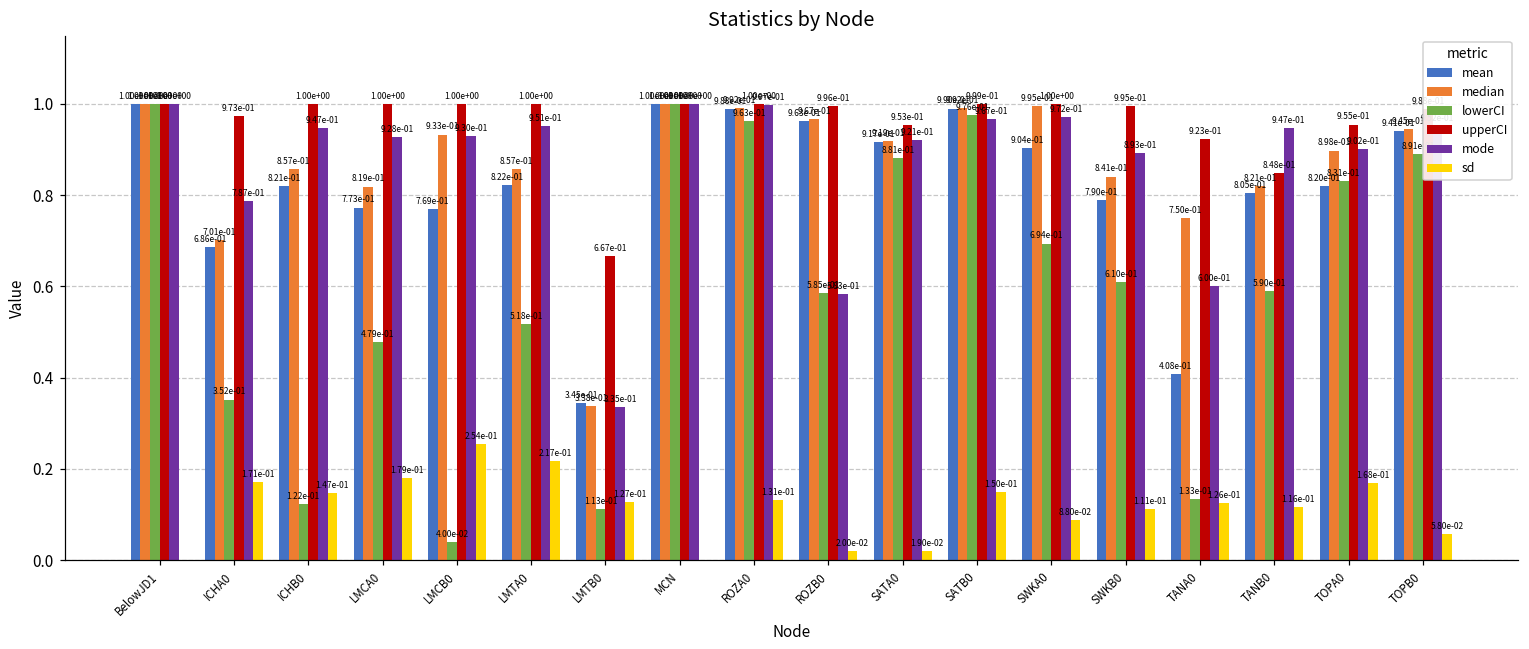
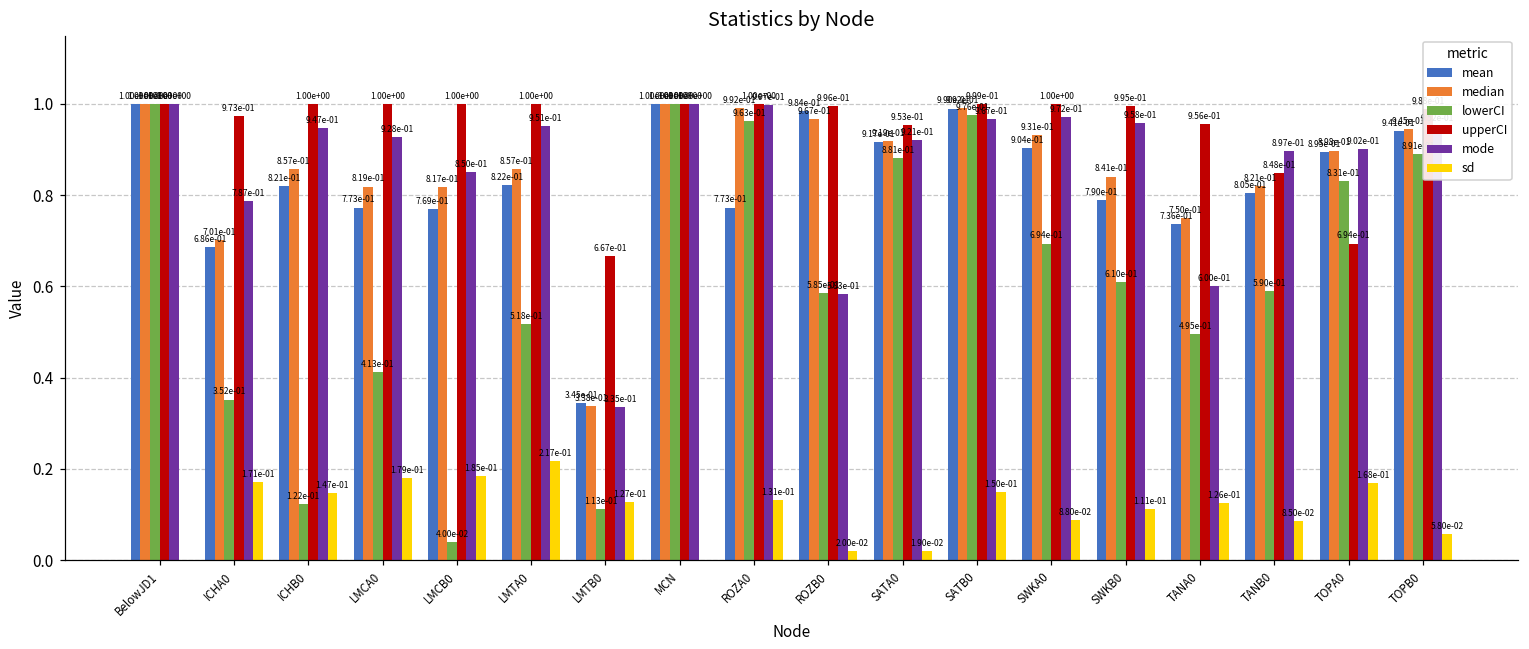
lowerCI, LMCA0: 4.79e-01 -> 4.13e-01
median, LMCB0: 9.33e-01 -> 8.17e-01
mode, LMCB0: 9.30e-01 -> 8.50e-01
sd, LMCB0: 2.54e-01 -> 1.85e-01
mean, ROZA0: 9.88e-01 -> 7.73e-01
mean, ROZB0: 9.63e-01 -> 9.84e-01
median, SWKA0: 9.95e-01 -> 9.31e-01
mode, SWKB0: 8.93e-01 -> 9.58e-01
mean, TANA0: 4.08e-01 -> 7.36e-01
lowerCI, TANA0: 1.33e-01 -> 4.95e-01
upperCI, TANA0: 9.23e-01 -> 9.56e-01
mode, TANB0: 9.47e-01 -> 8.97e-01
sd, TANB0: 1.16e-01 -> 8.50e-02
mean, TOPA0: 8.20e-01 -> 8.95e-01
upperCI, TOPA0: 9.55e-01 -> 6.94e-01
